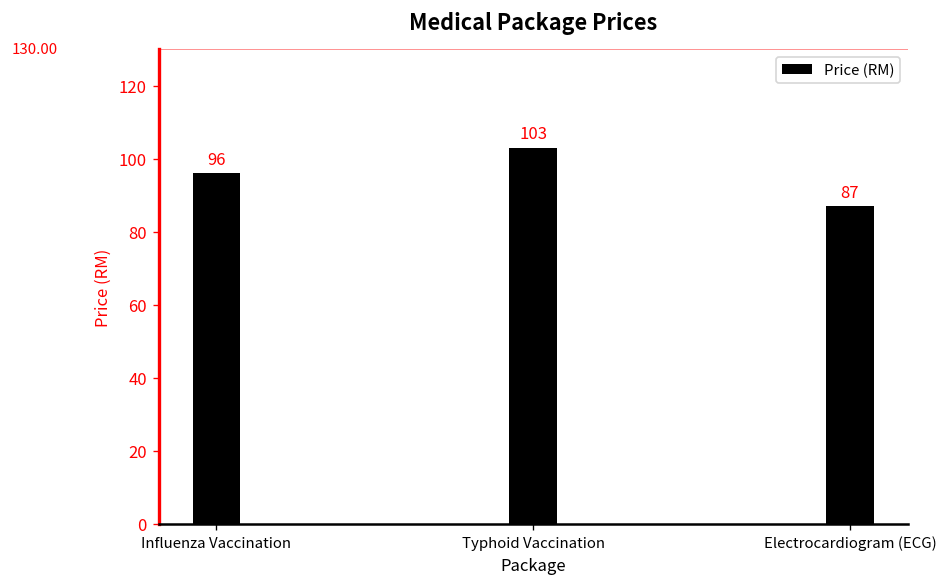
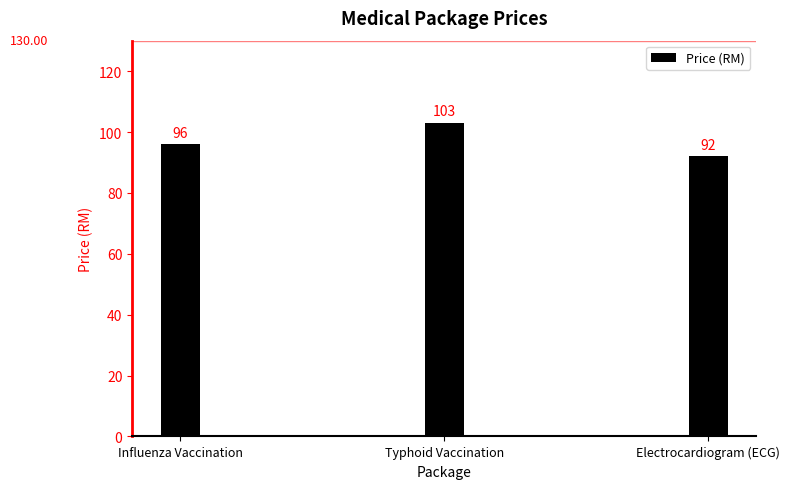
Electrocardiogram (ECG): 87 -> 92
